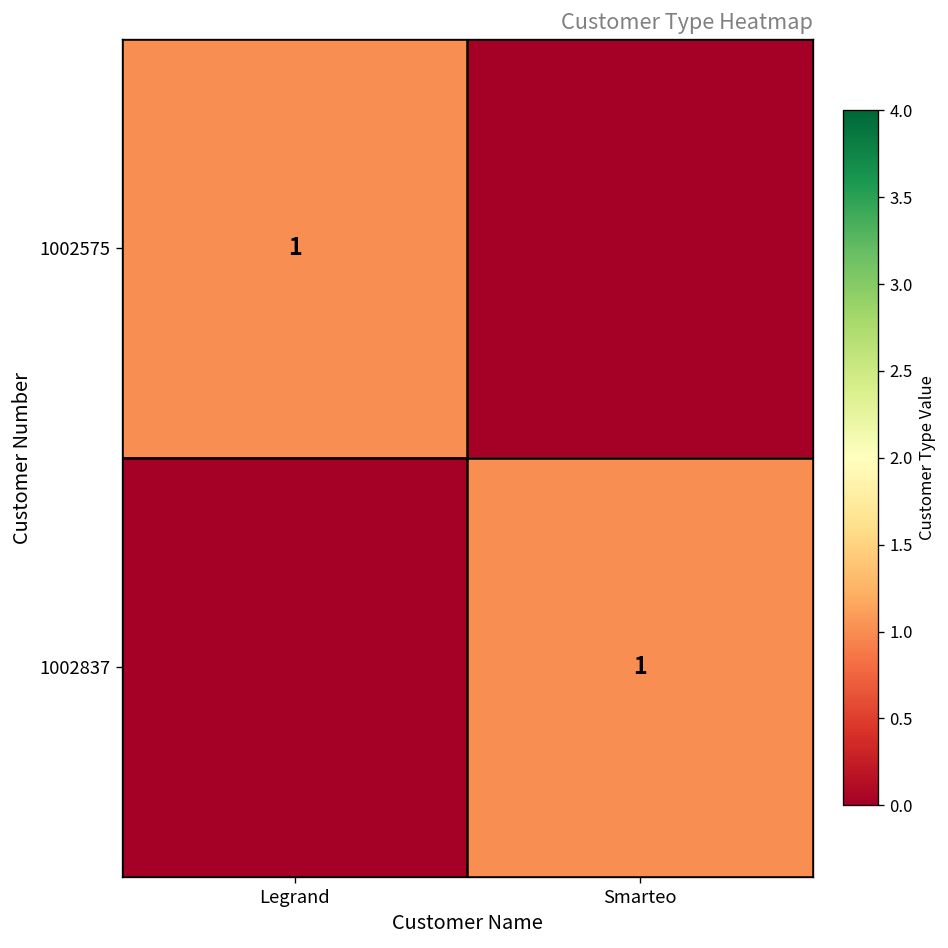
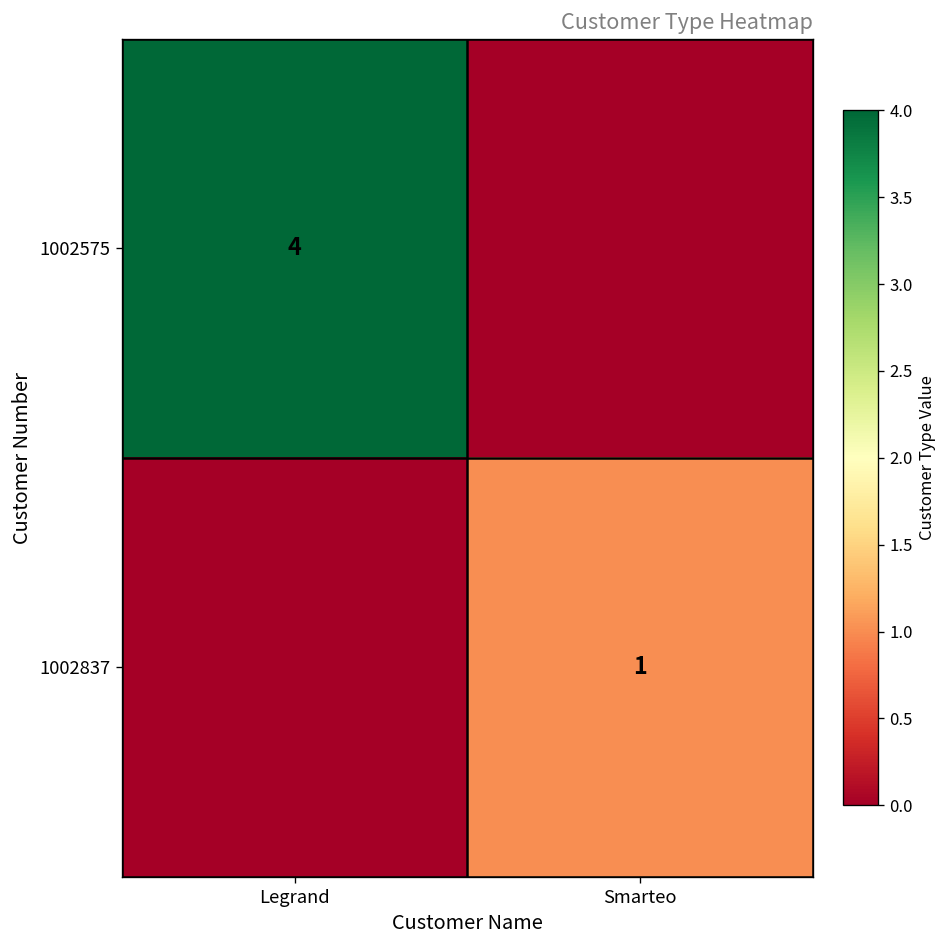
1002575, Legrand: 1 -> 4
